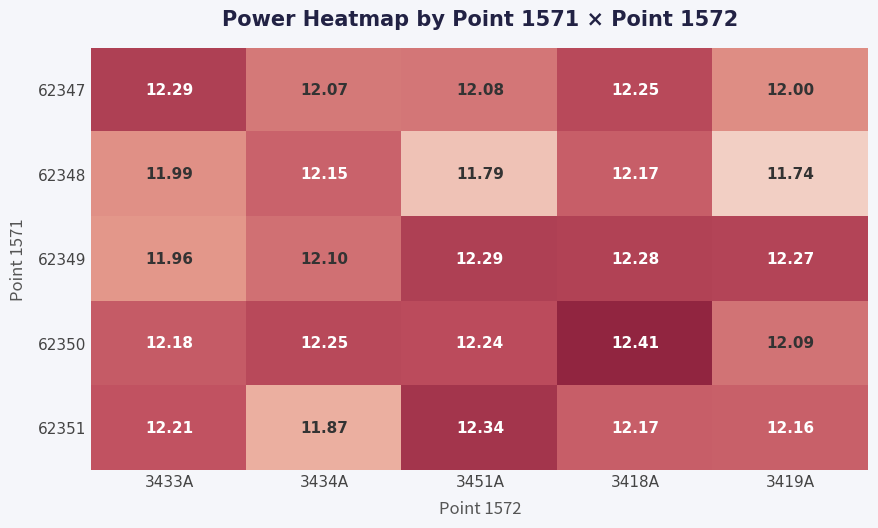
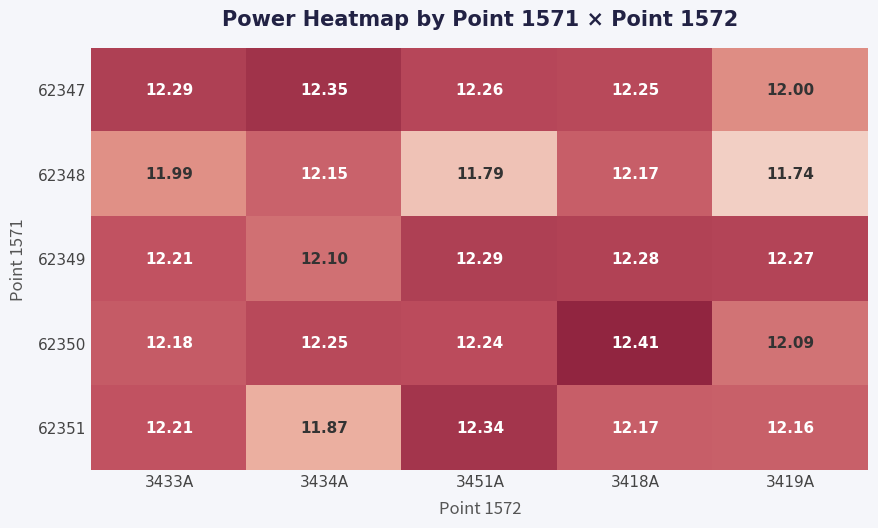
62347, 3434A: 12.07 -> 12.35
62347, 3451A: 12.08 -> 12.26
62349, 3433A: 11.96 -> 12.21
